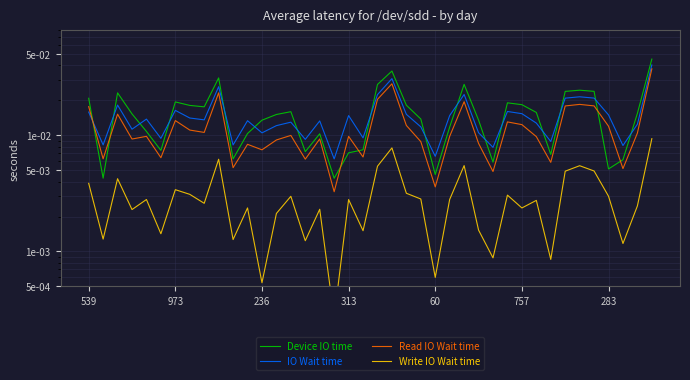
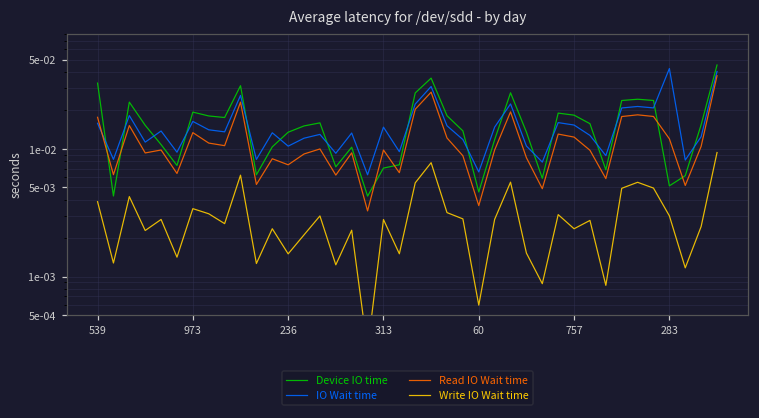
Device IO time, 539: 0.021 -> 0.033
Write IO Wait time, 236: 0.0005 -> 0.0015
IO Wait time, 283: 0.015 -> 0.043
